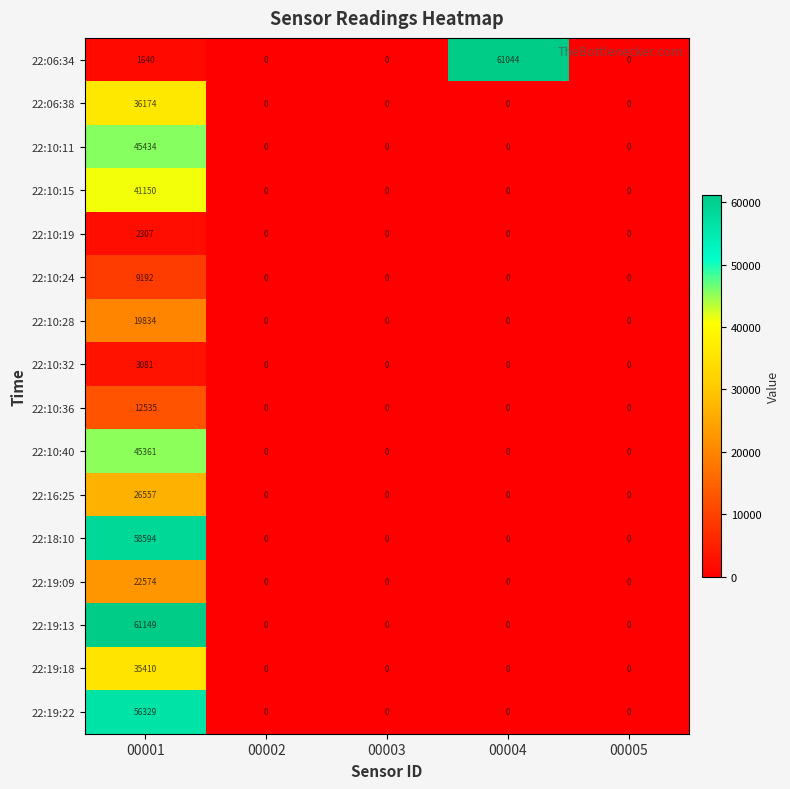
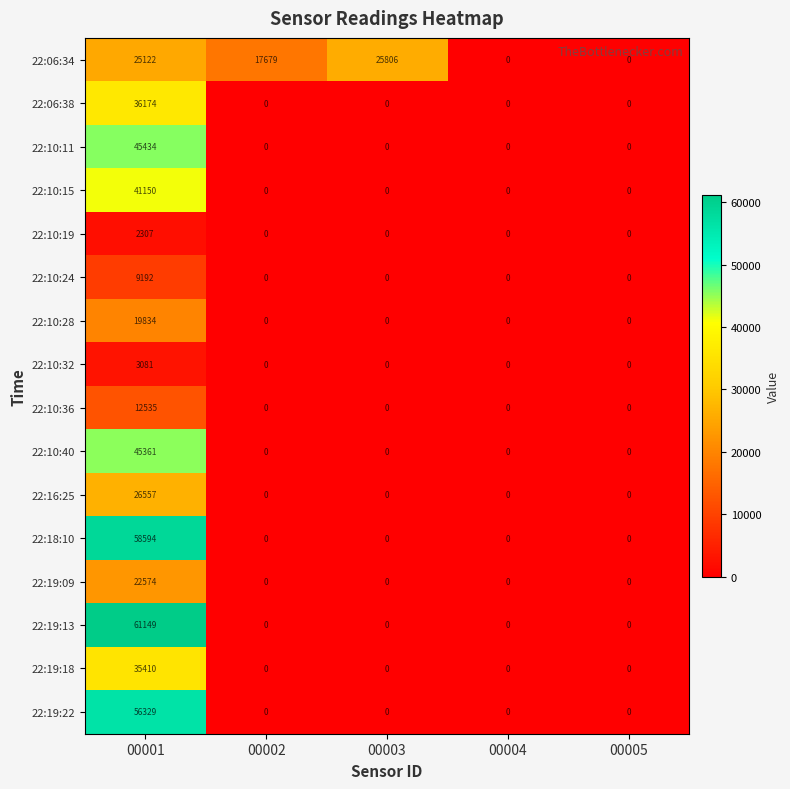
22:06:34, 00001: 1640 -> 25122
22:06:34, 00002: 0 -> 17679
22:06:34, 00003: 0 -> 25806
22:06:34, 00004: 61044 -> 0
